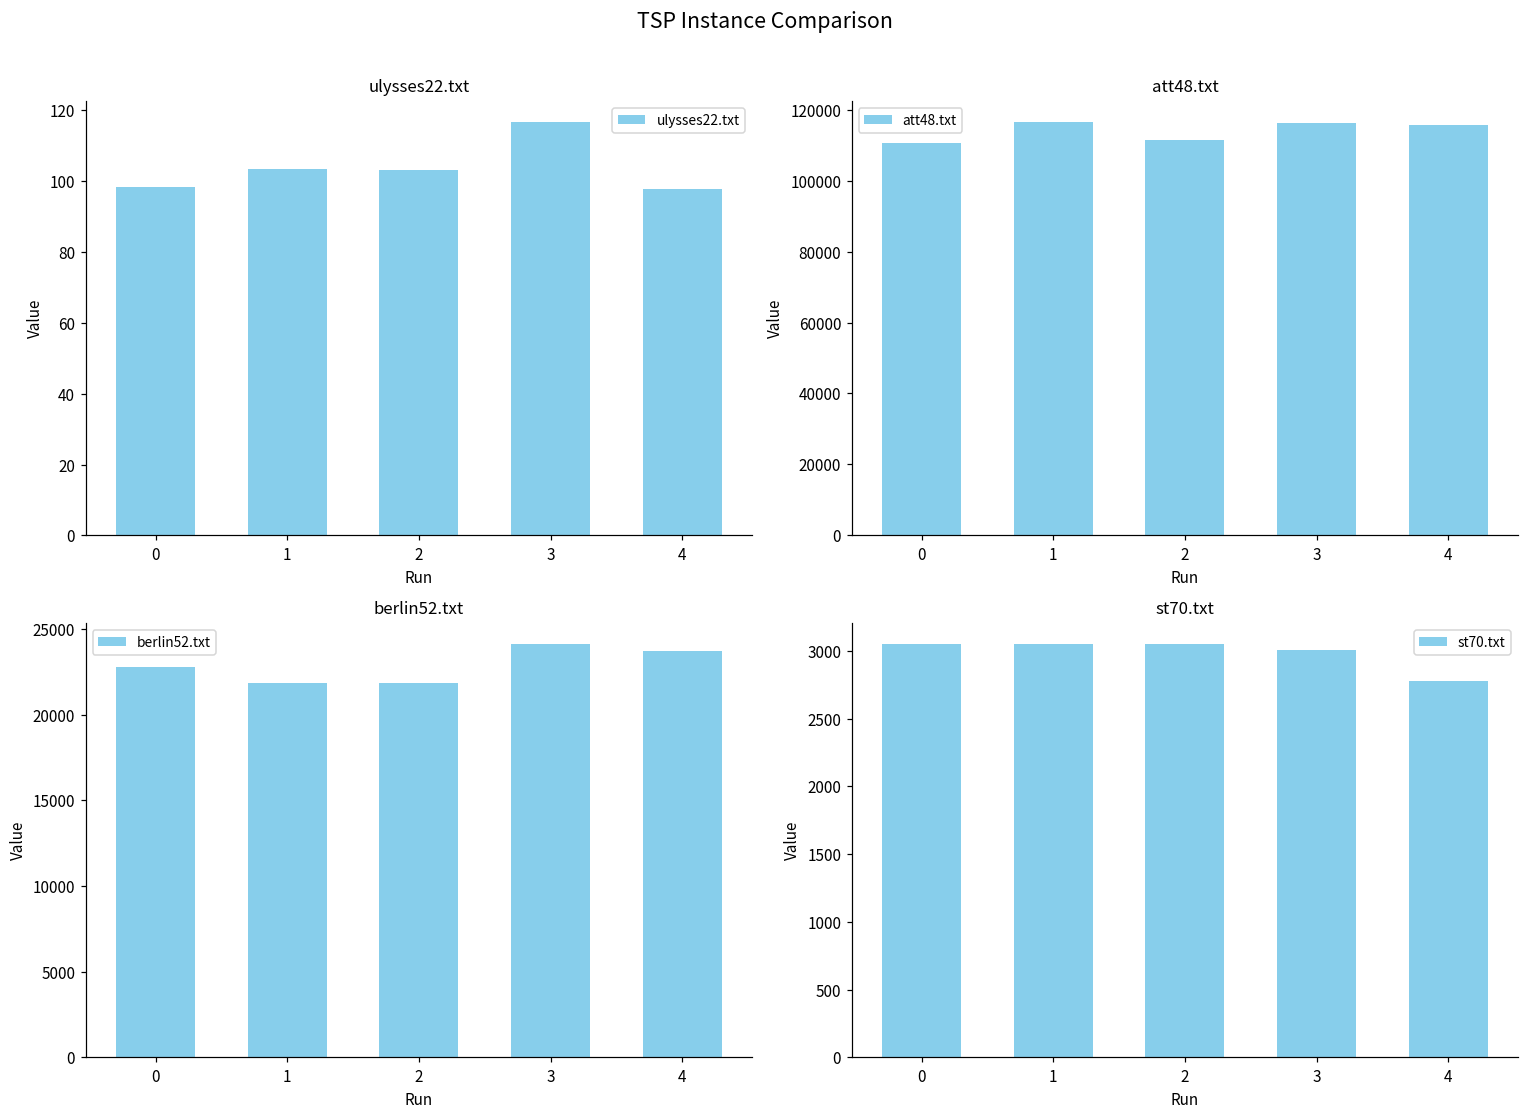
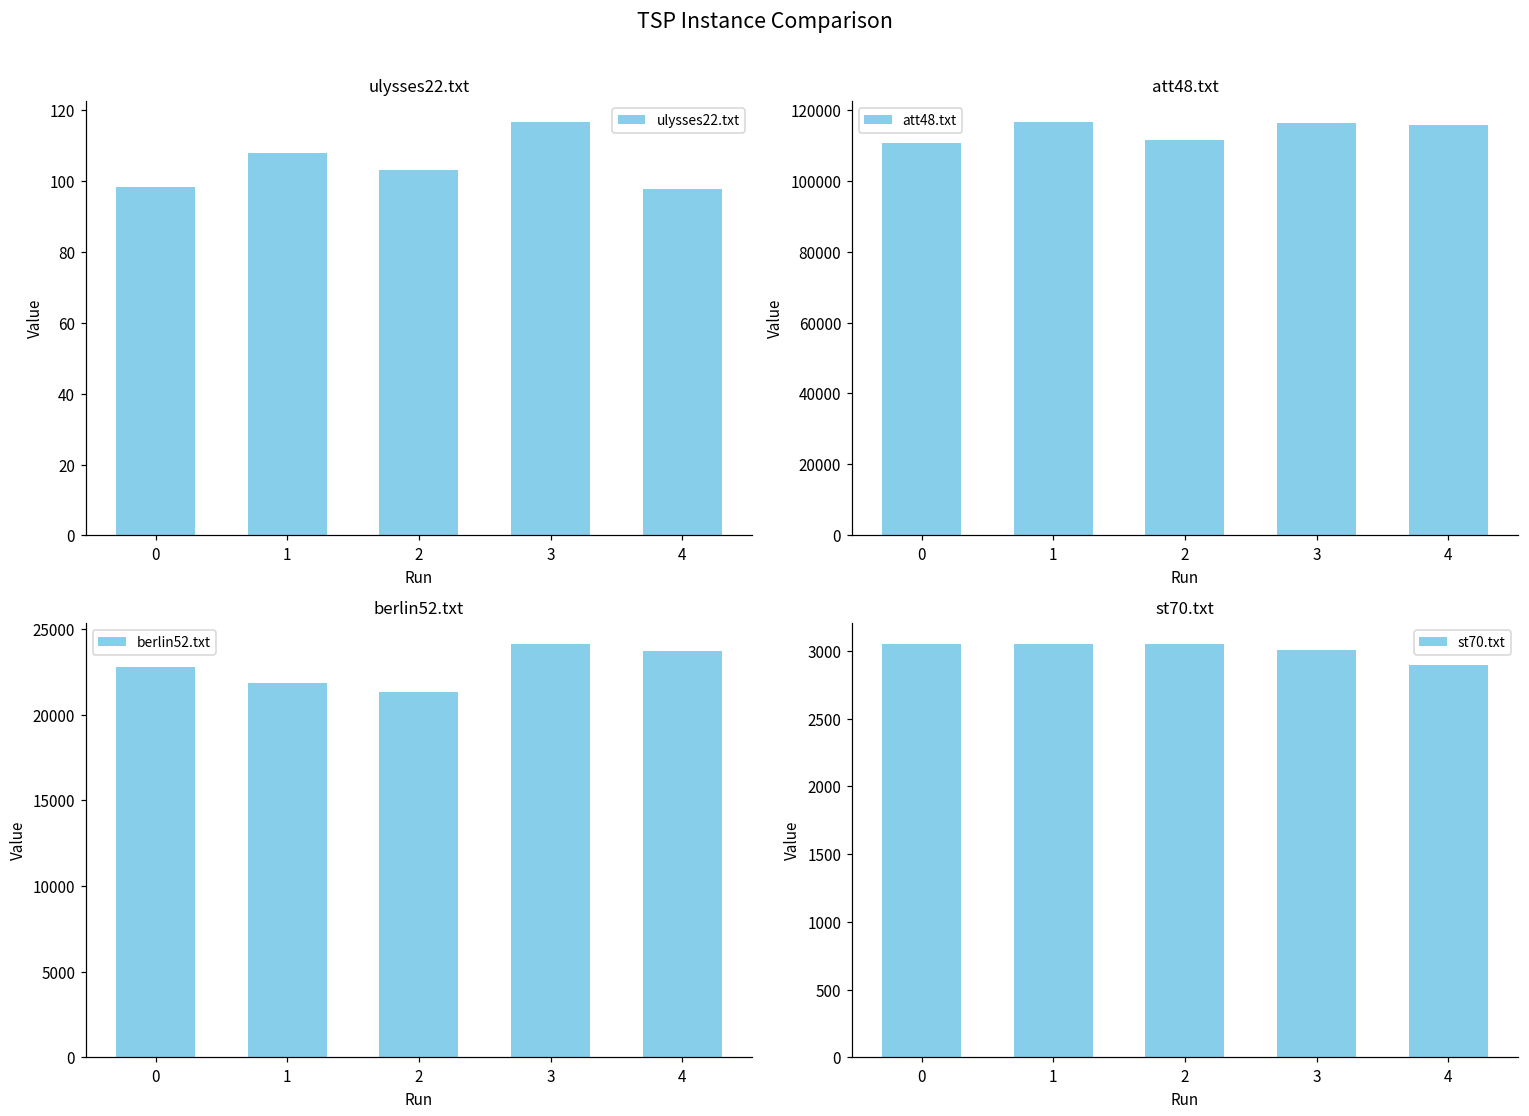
ulysses22.txt, 1: 103 -> 108
berlin52.txt, 2: 21800 -> 21300
st70.txt, 4: 2780 -> 2900
